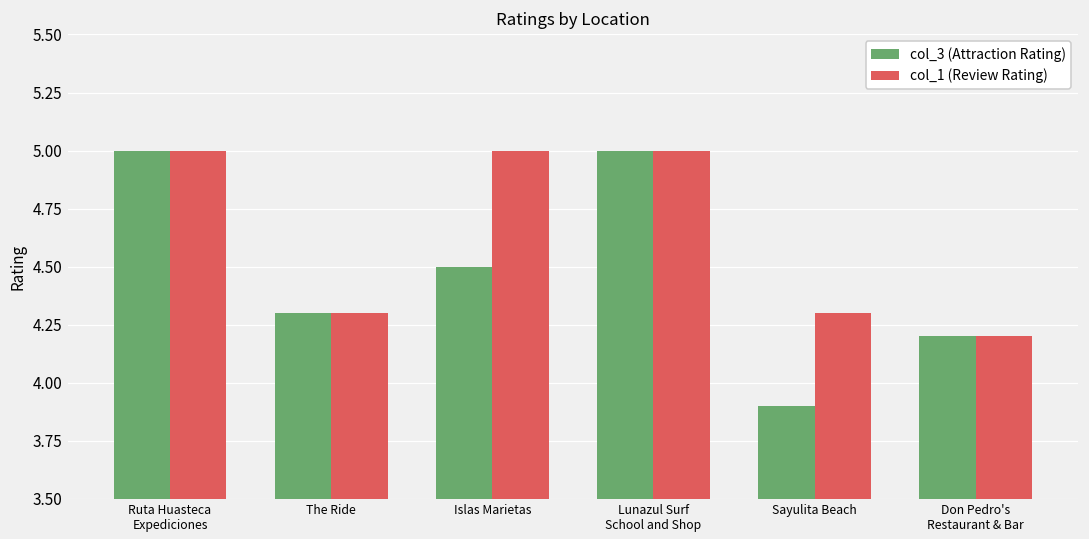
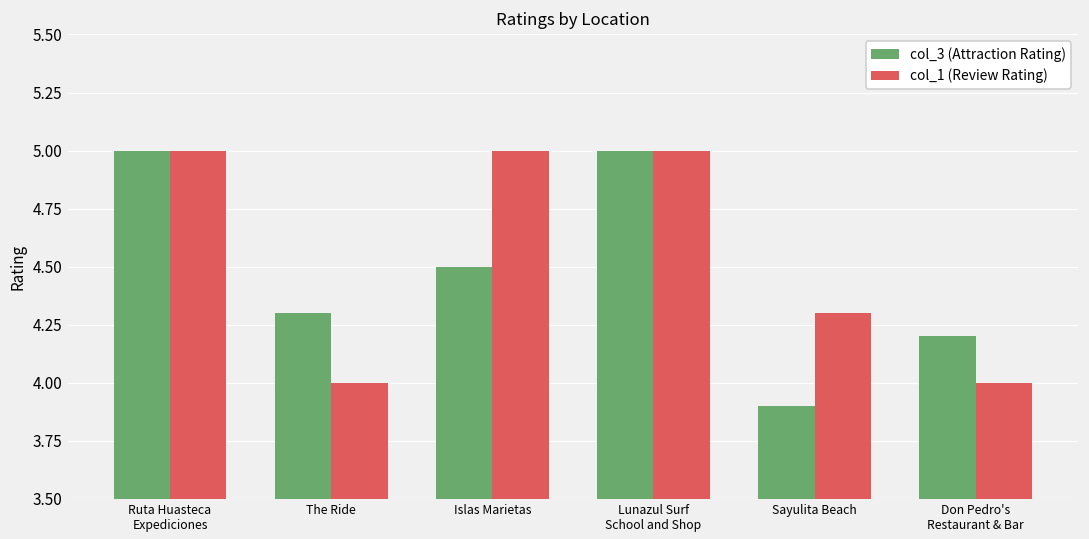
col_1 (Review Rating), The Ride: 4.3 -> 4.0
col_1 (Review Rating), Don Pedro's Restaurant & Bar: 4.2 -> 4.0
